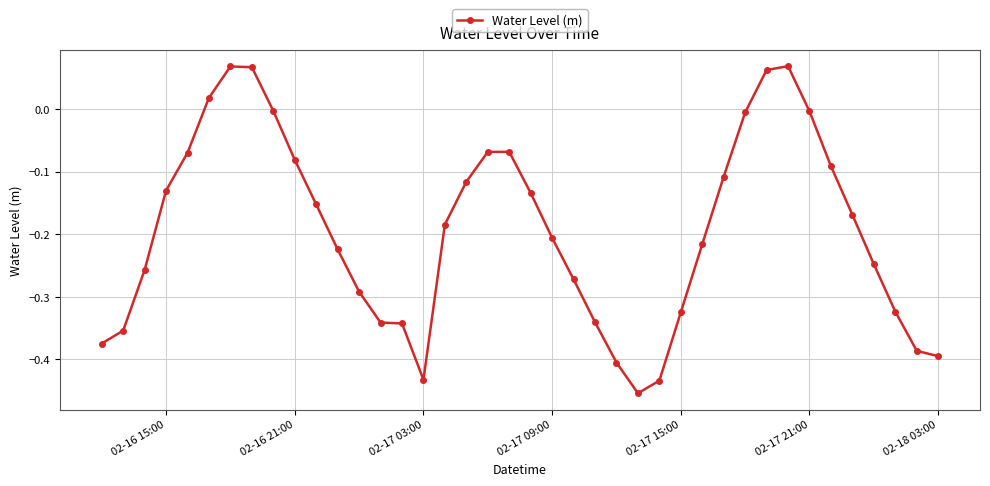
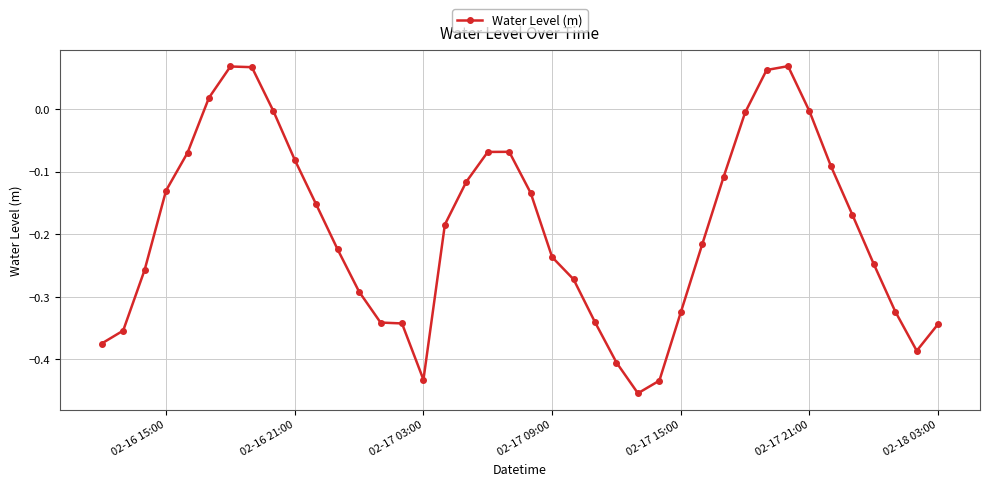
02-17 09:00: -0.21 -> -0.24
02-18 03:00: -0.40 -> -0.34
